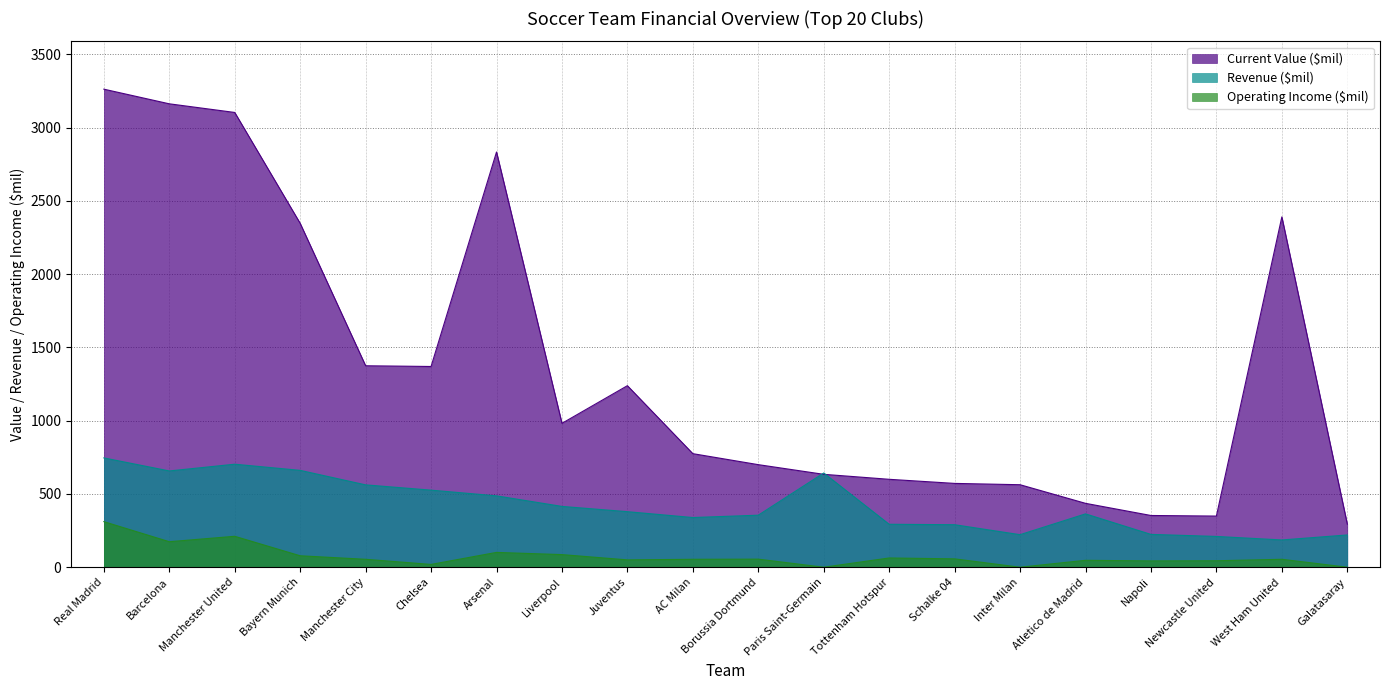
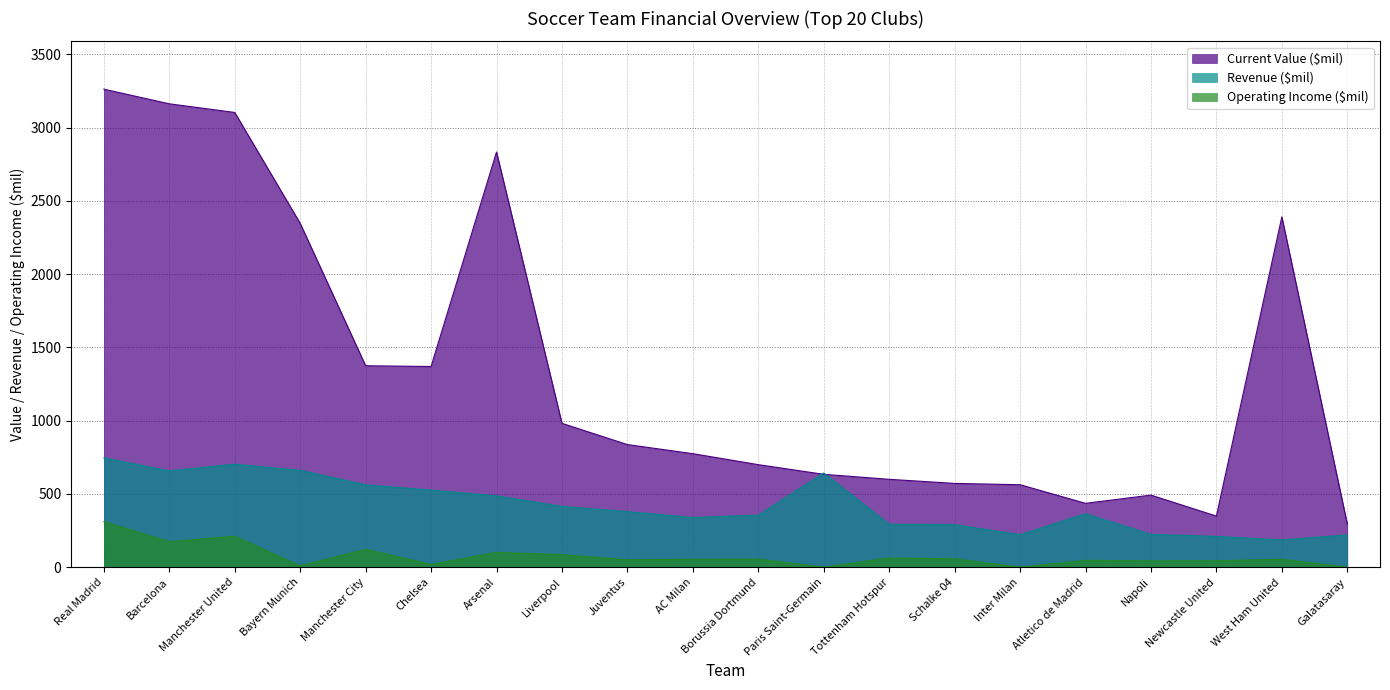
Operating Income ($mil), Bayern Munich: 80 -> 10
Operating Income ($mil), Manchester City: 50 -> 120
Current Value ($mil), Juventus: 1240 -> 840
Current Value ($mil), Napoli: 350 -> 490
